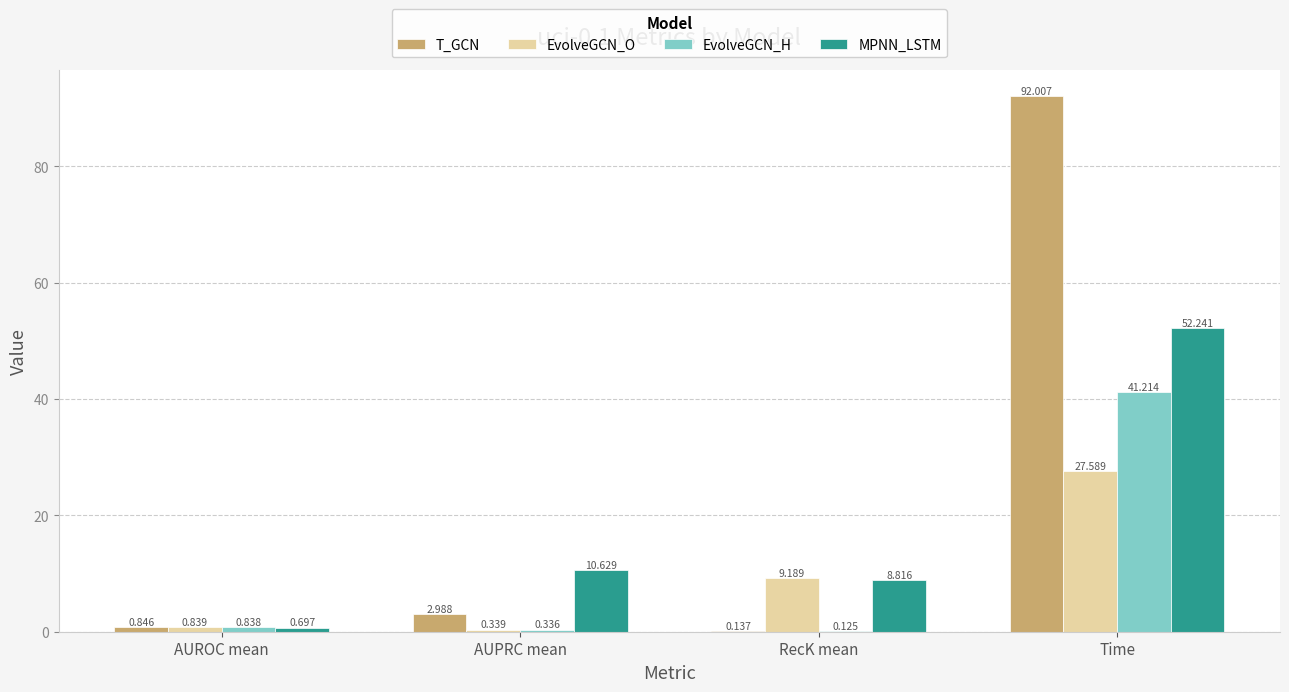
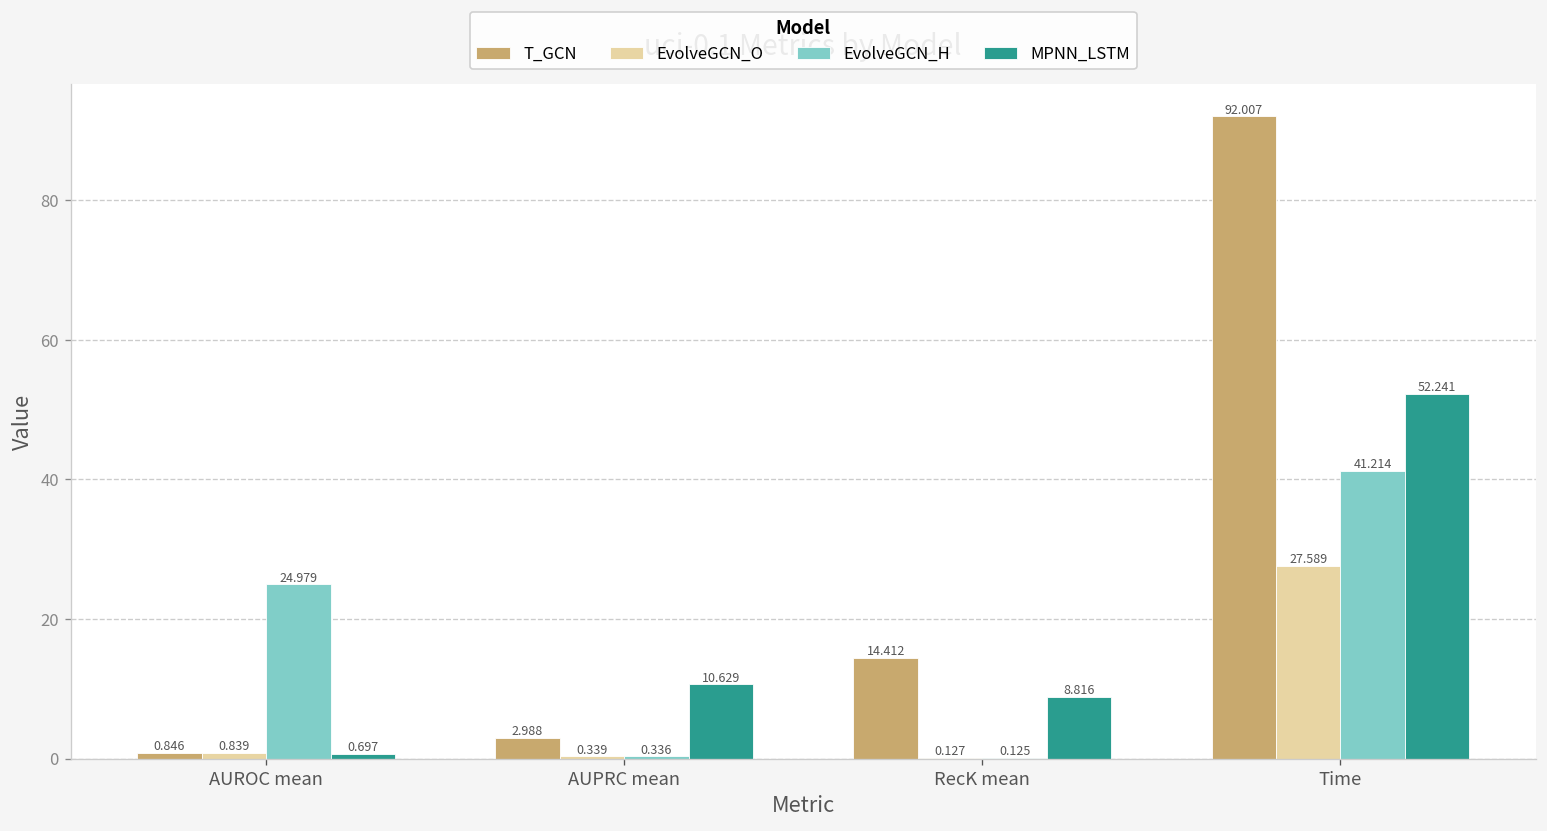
EvolveGCN_H, AUROC mean: 0.838 -> 24.979
T_GCN, RecK mean: 0.137 -> 14.412
EvolveGCN_O, RecK mean: 9.189 -> 0.127
